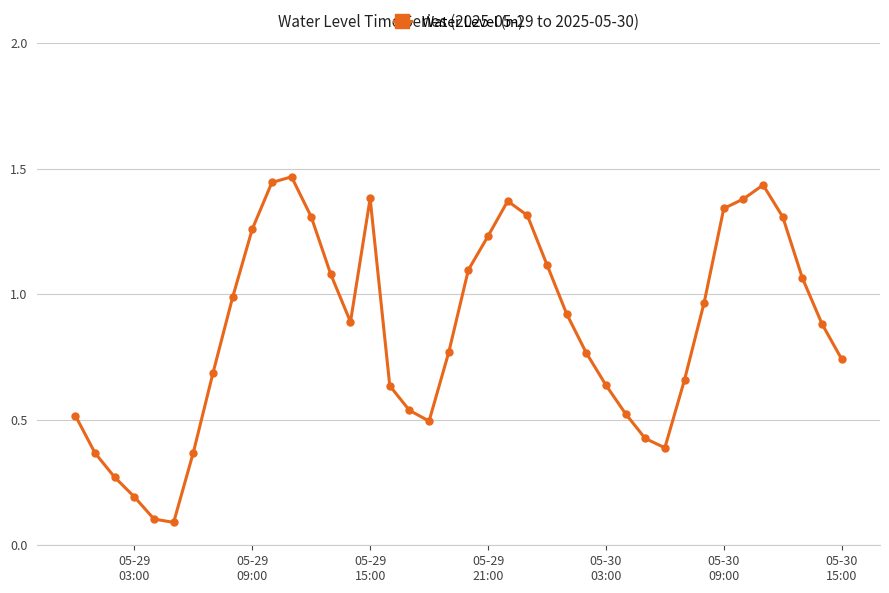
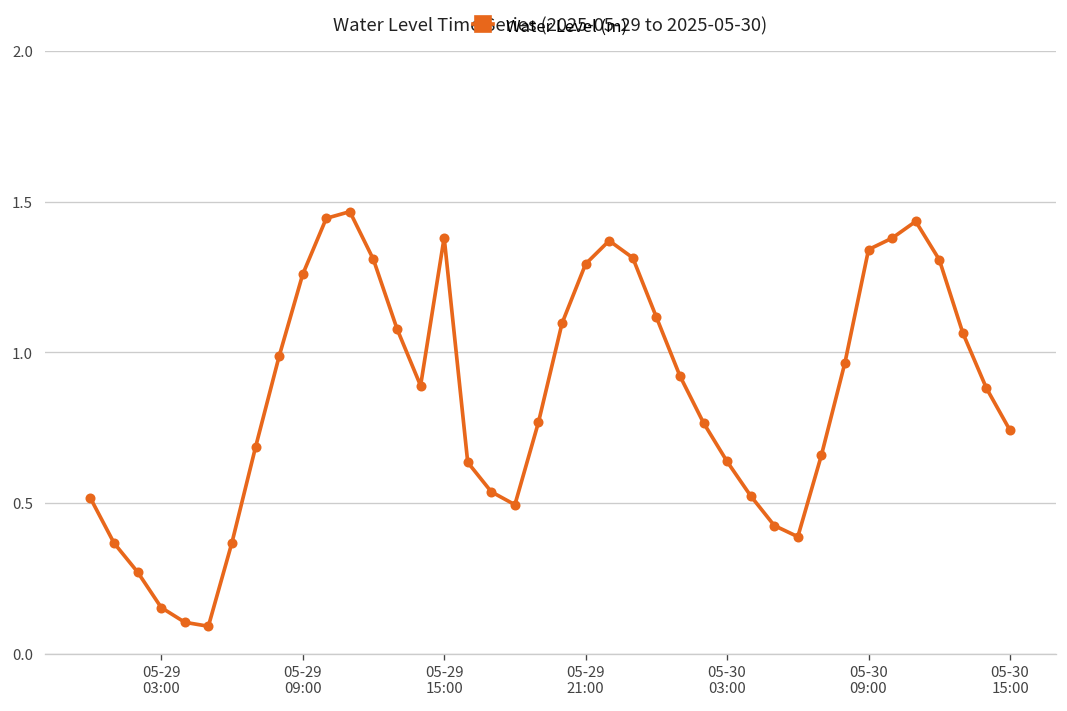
05-29 03:00: 0.19 -> 0.15
05-29 21:00: 1.23 -> 1.29
